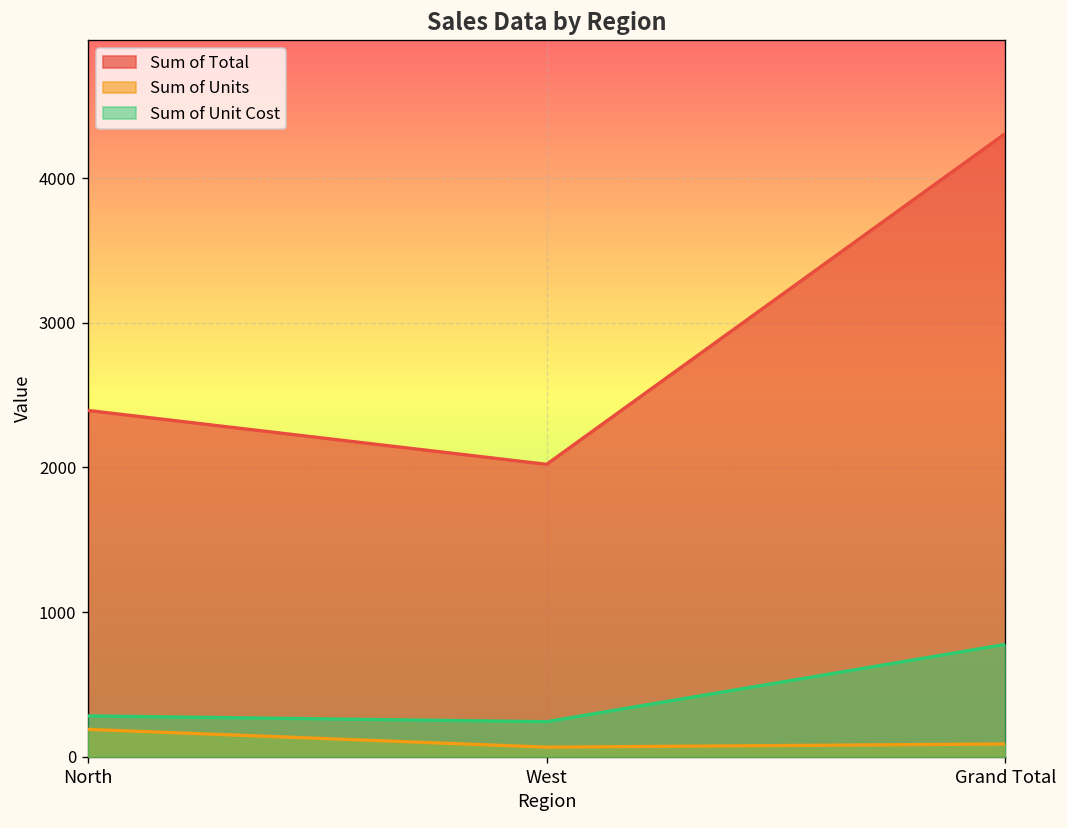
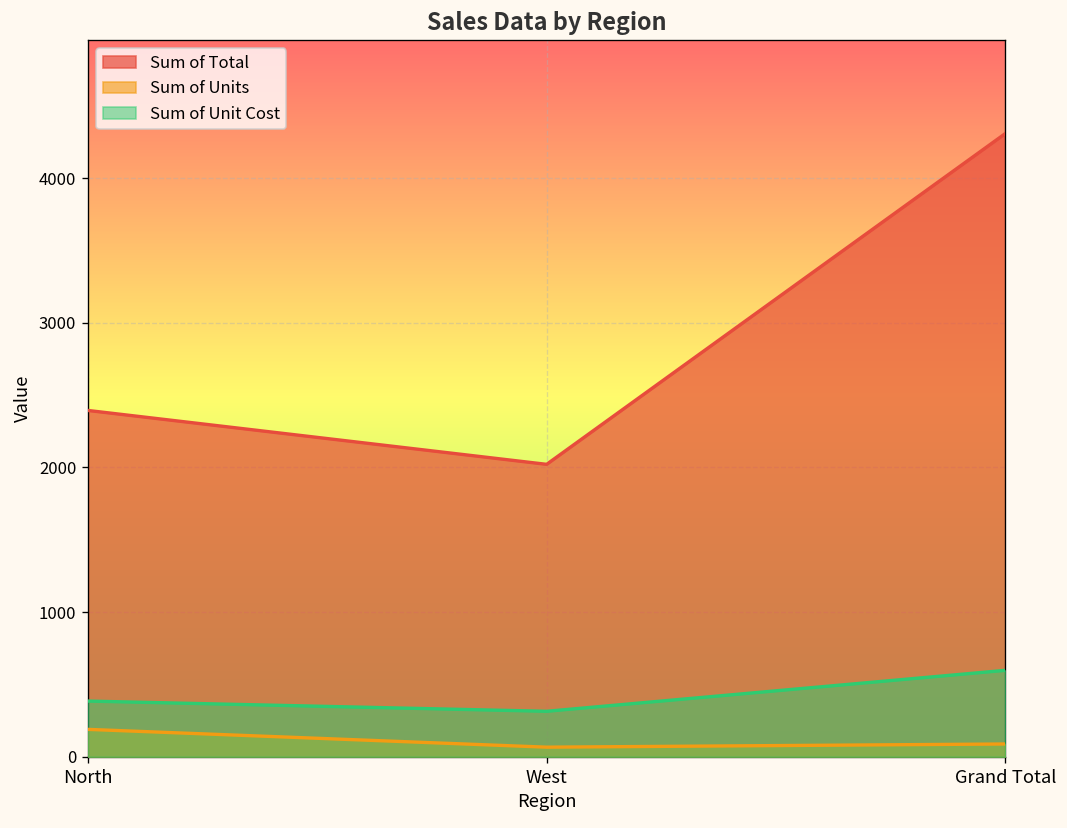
Sum of Unit Cost, North: 280 -> 390
Sum of Unit Cost, West: 240 -> 310
Sum of Unit Cost, Grand Total: 780 -> 600
